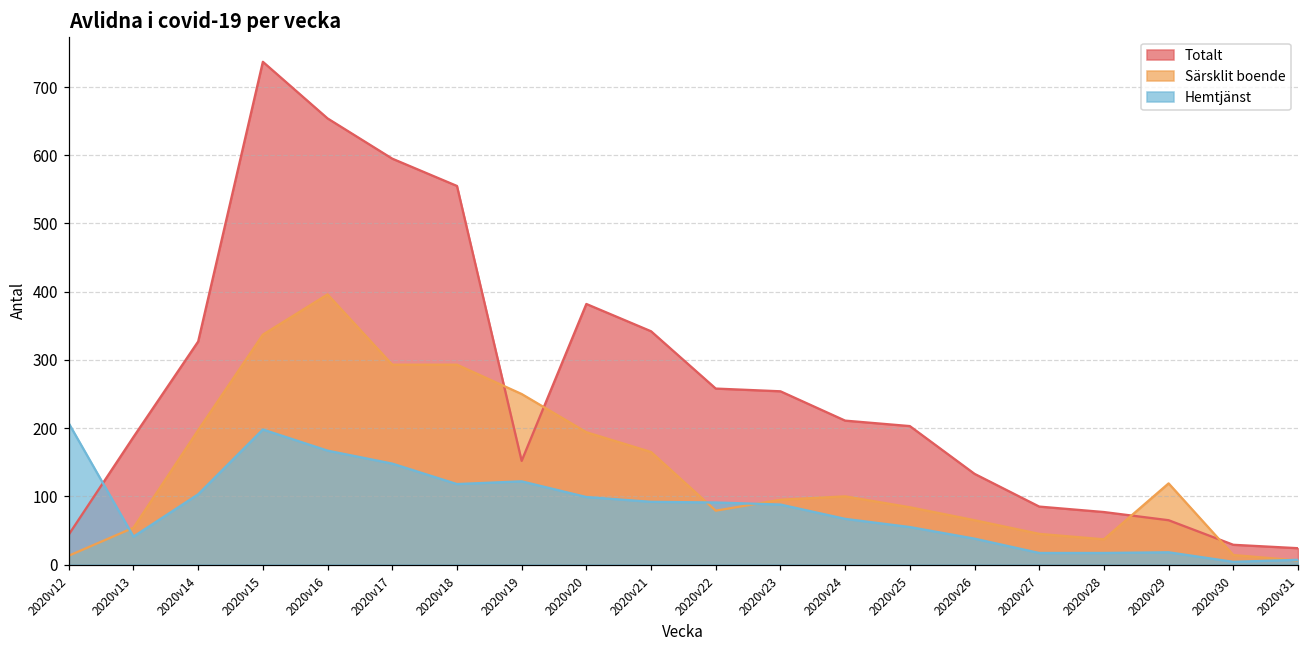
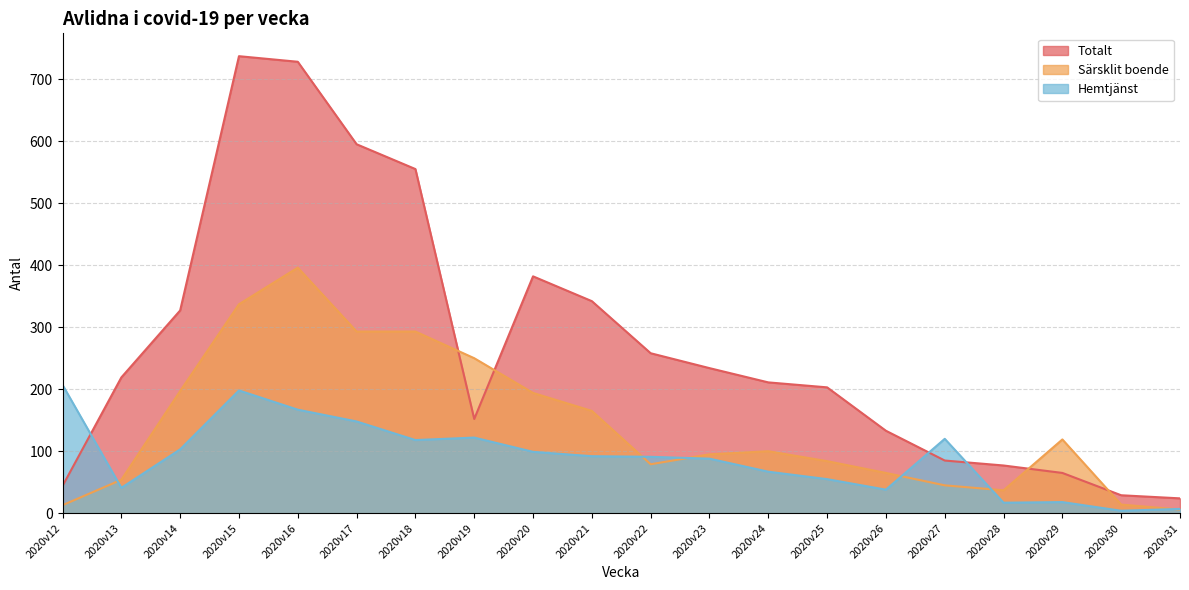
Totalt, 2020v13: 190 -> 220
Totalt, 2020v16: 650 -> 730
Totalt, 2020v23: 250 -> 230
Hemtjänst, 2020v27: 20 -> 120
